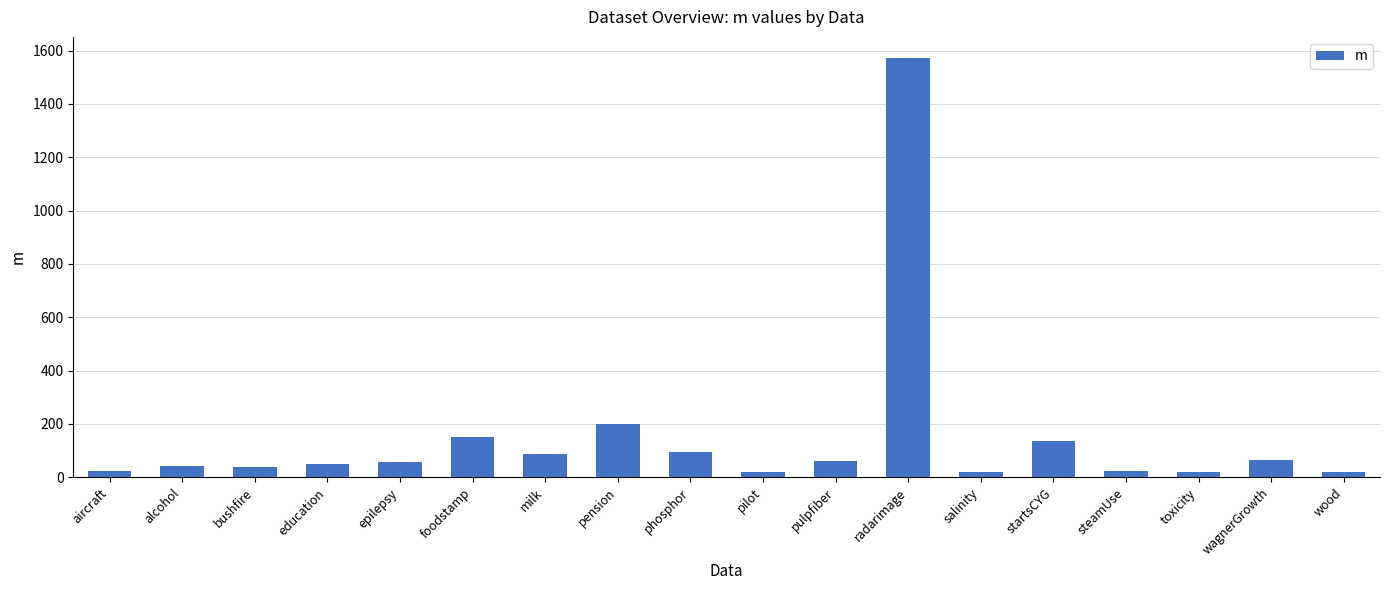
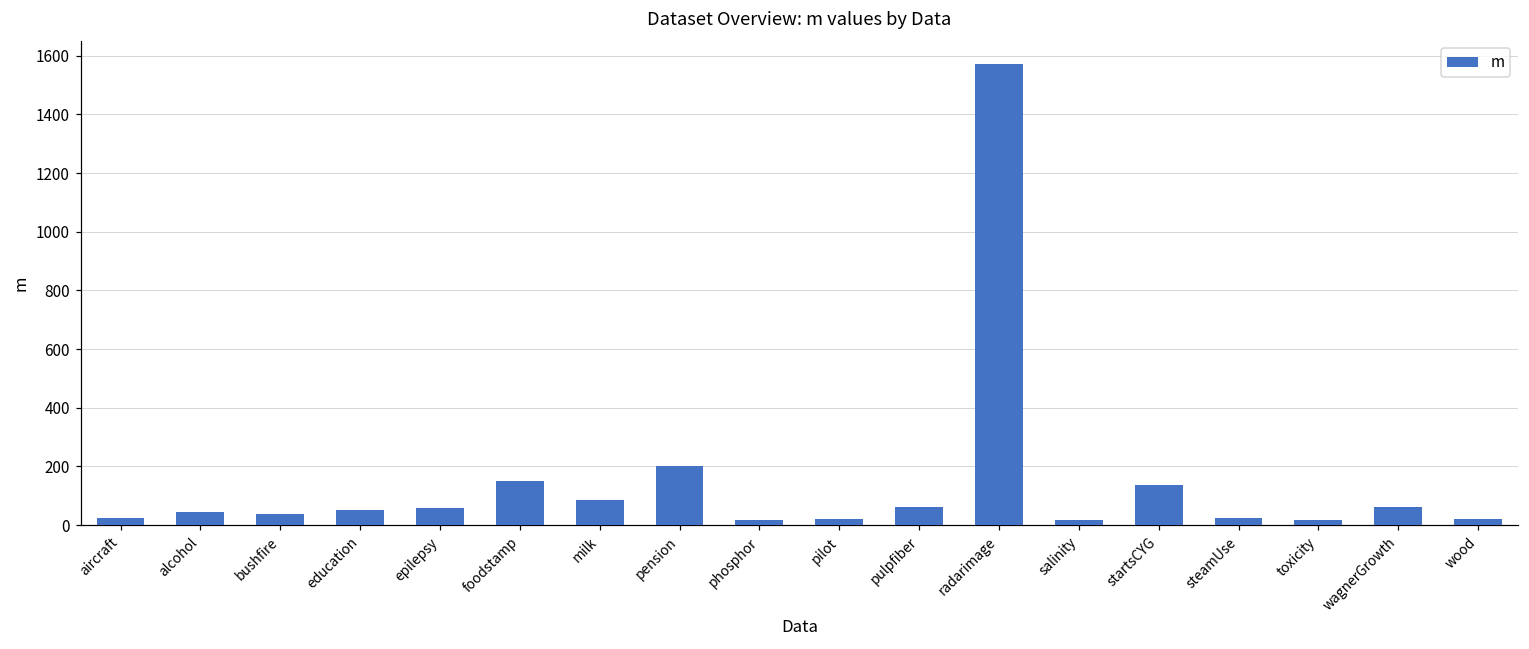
phosphor: 100 -> 20
